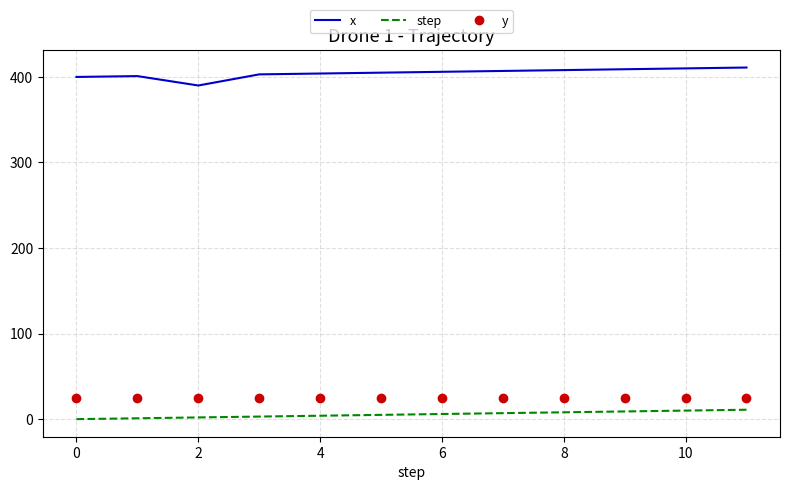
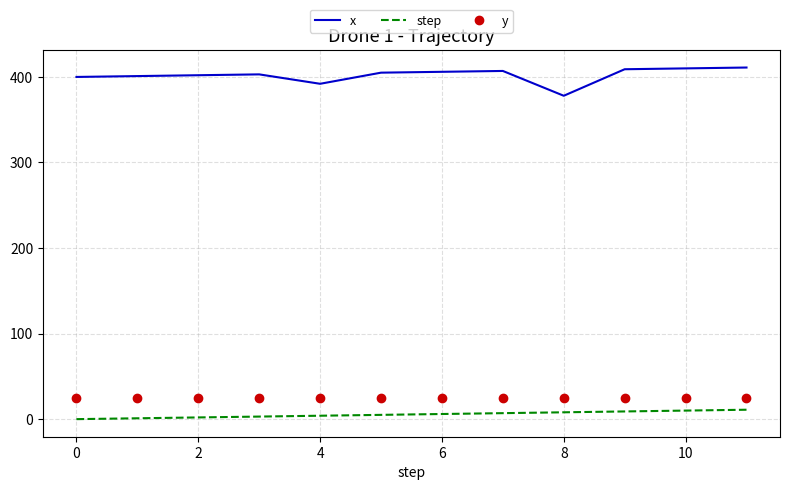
x, 2: 390 -> 400
x, 4: 400 -> 390
x, 8: 410 -> 380
